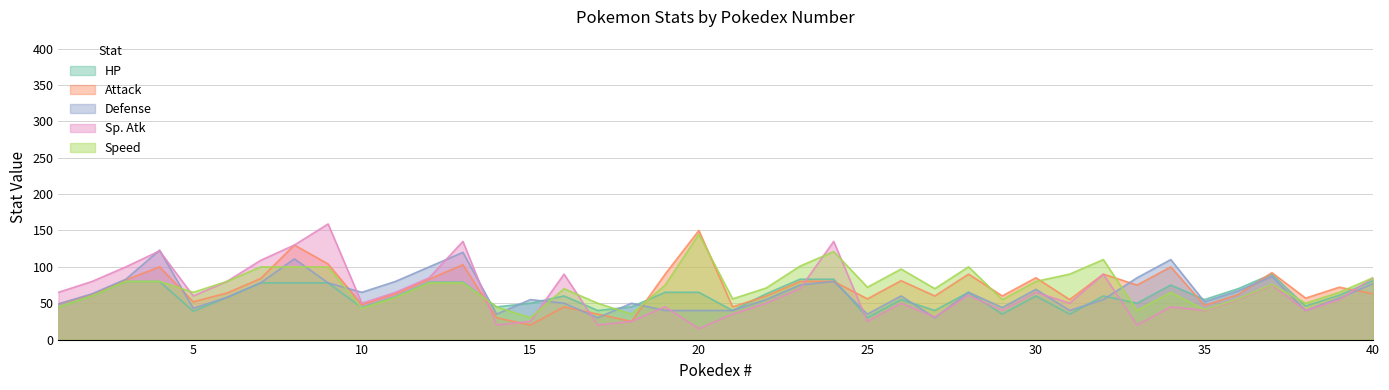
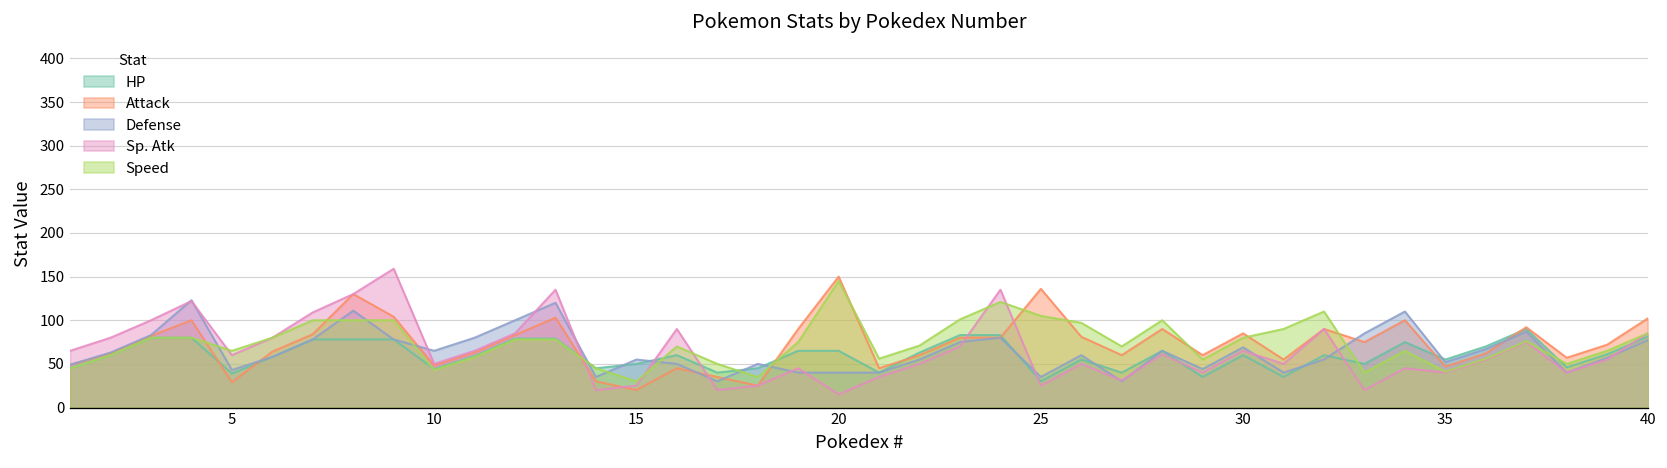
Attack, 5: 50 -> 30
Attack, 25: 60 -> 140
Speed, 25: 70 -> 110
Attack, 40: 60 -> 100
